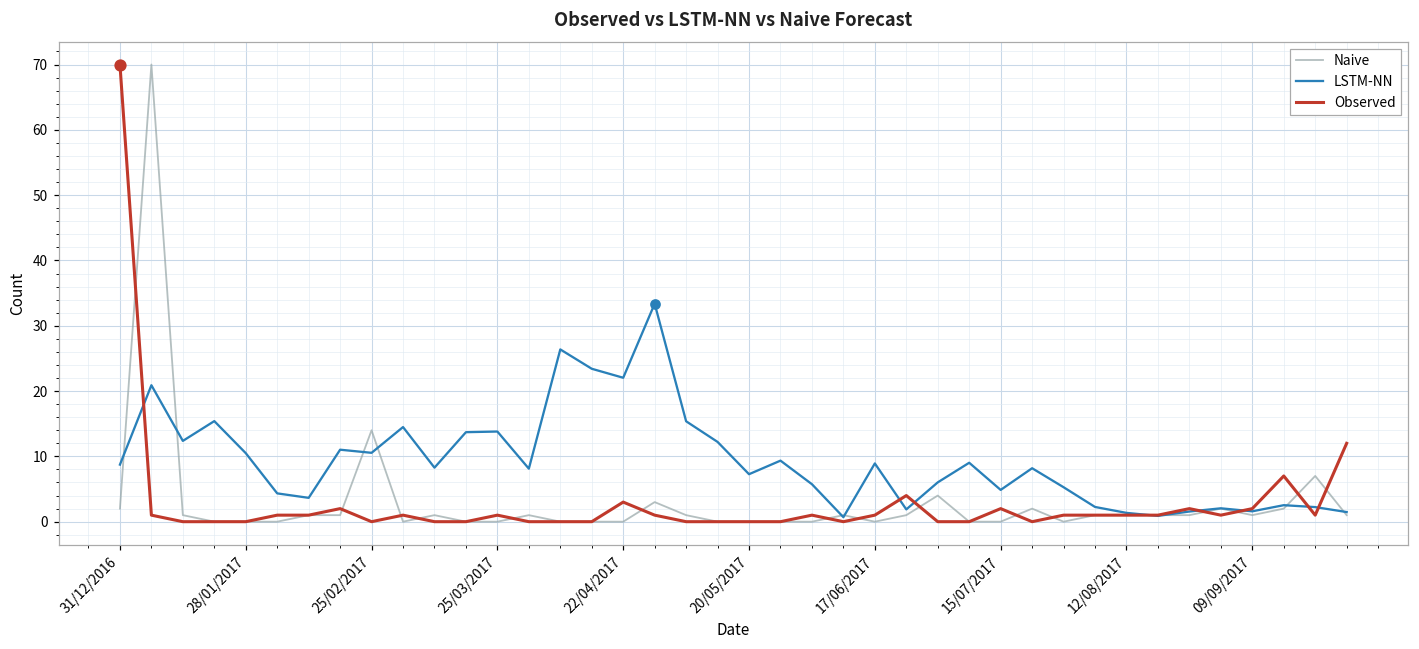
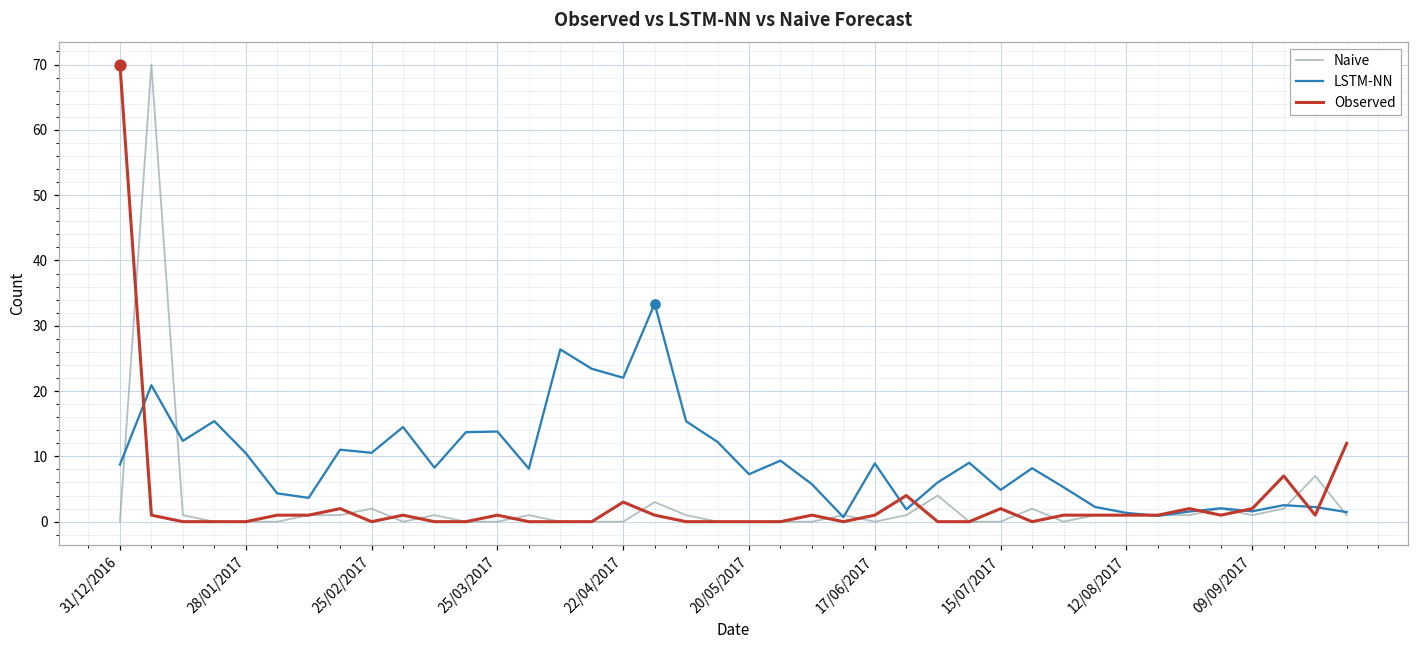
Naive, 31/12/2016: 2 -> 0
Naive, 25/02/2017: 14 -> 2
